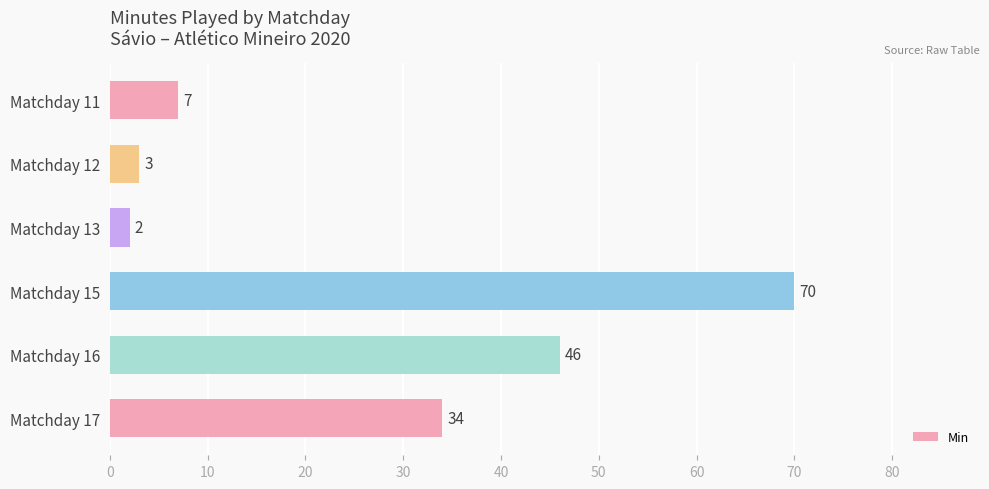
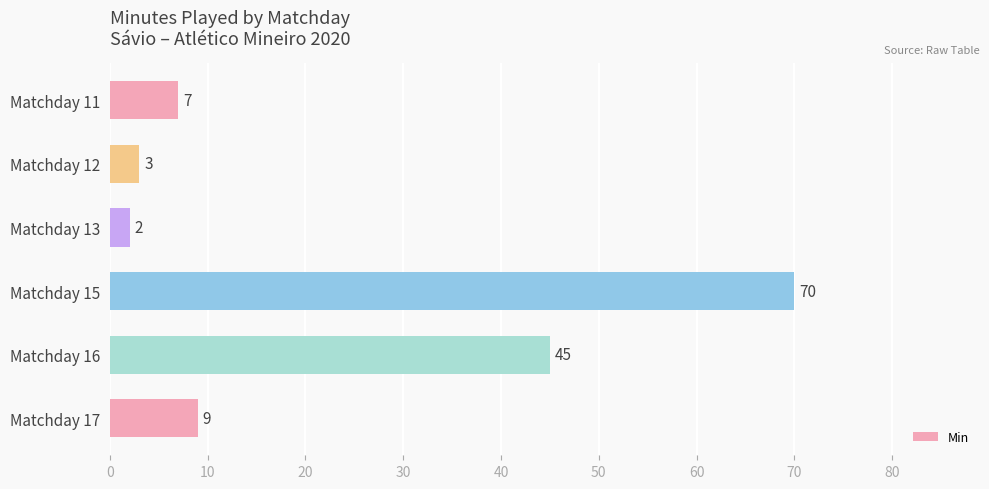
Matchday 16: 46 -> 45
Matchday 17: 34 -> 9
